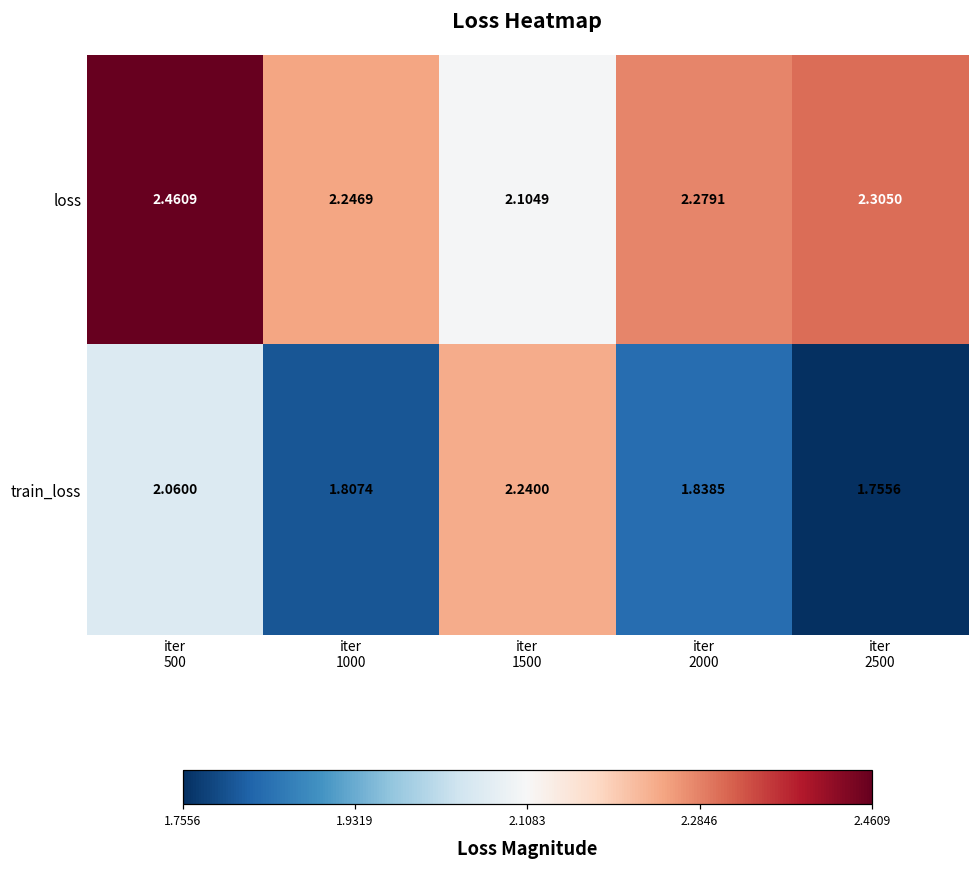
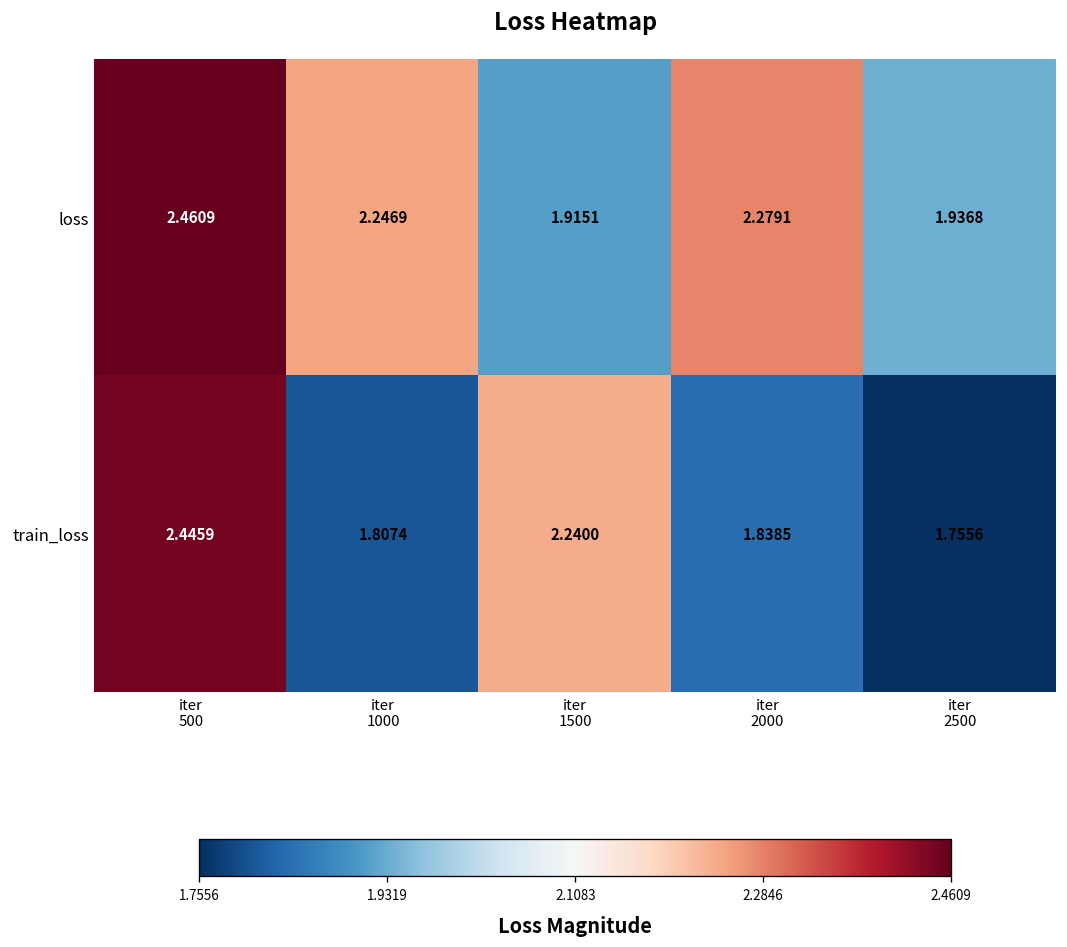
loss, iter 1500: 2.1049 -> 1.9151
loss, iter 2500: 2.3050 -> 1.9368
train_loss, iter 500: 2.0600 -> 2.4459
